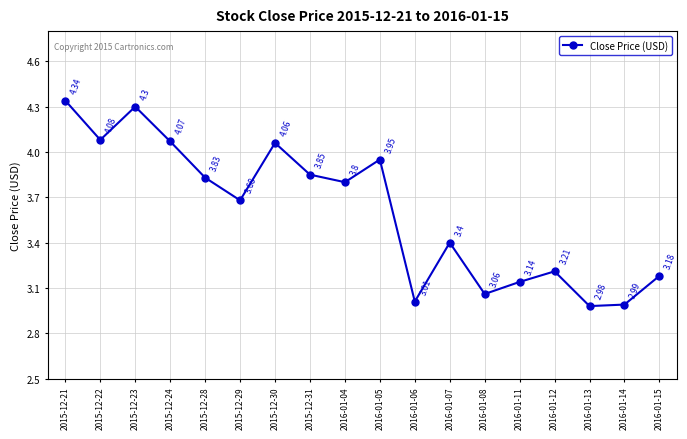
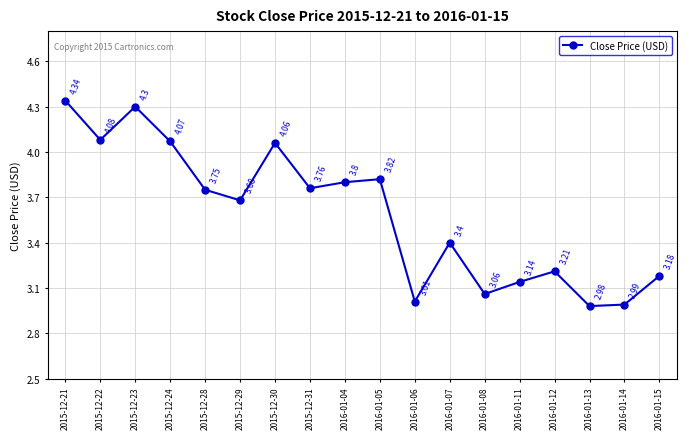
2015-12-28: 3.83 -> 3.75
2015-12-31: 3.85 -> 3.76
2016-01-05: 3.95 -> 3.82
